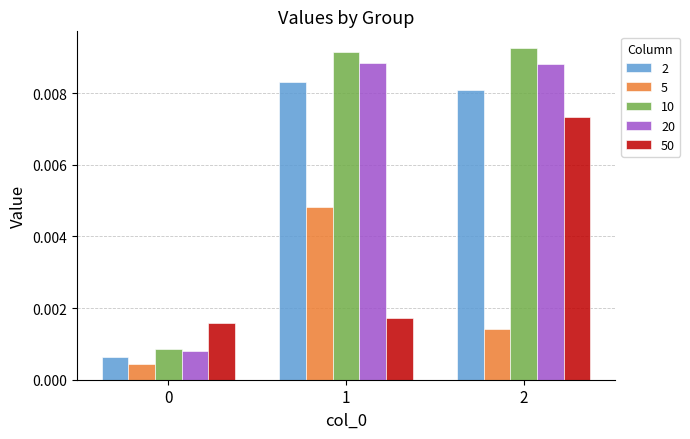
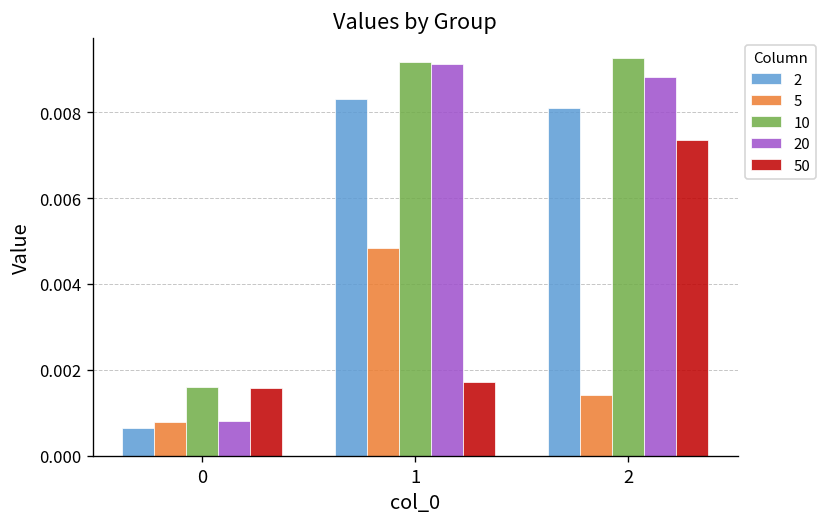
5, 0: 0.0004 -> 0.0008
10, 0: 0.0009 -> 0.0016
20, 1: 0.0089 -> 0.0091
